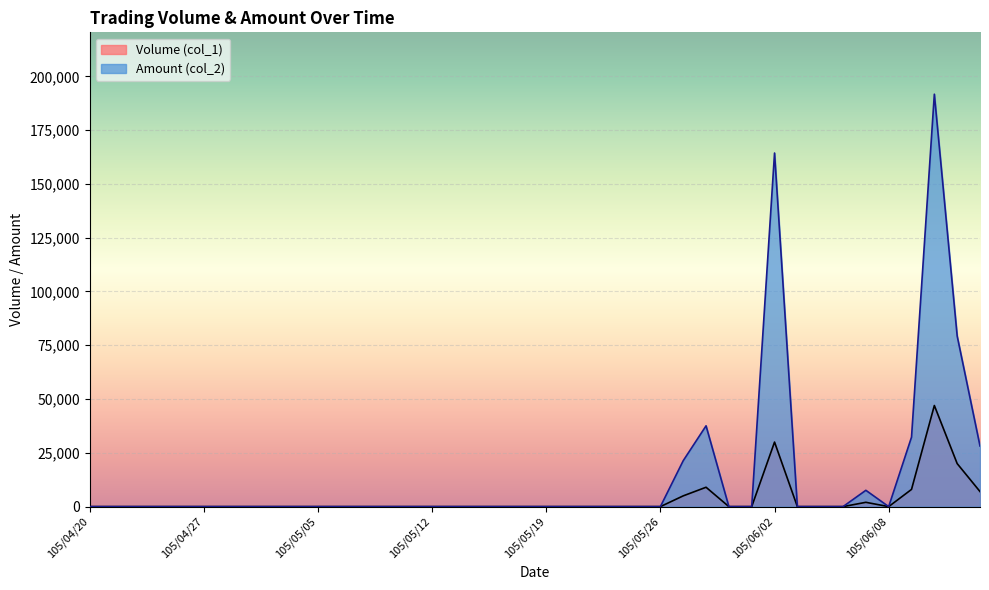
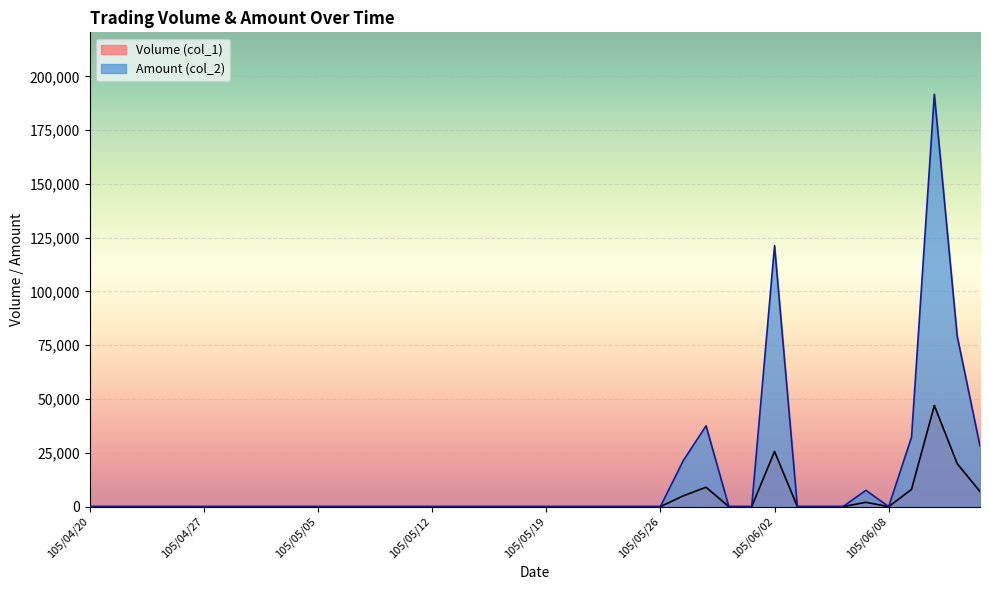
Volume (col_1), 105/06/02: 30,000 -> 26,000
Amount (col_2), 105/06/02: 164,000 -> 121,000
